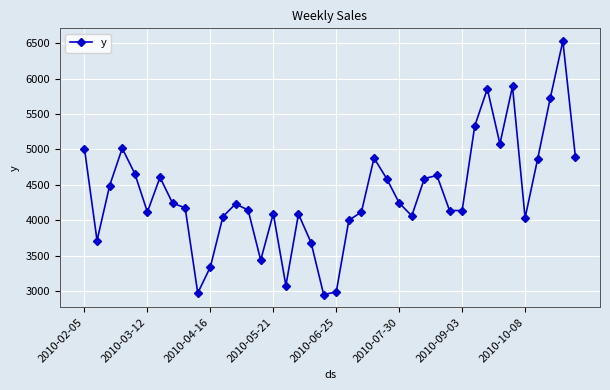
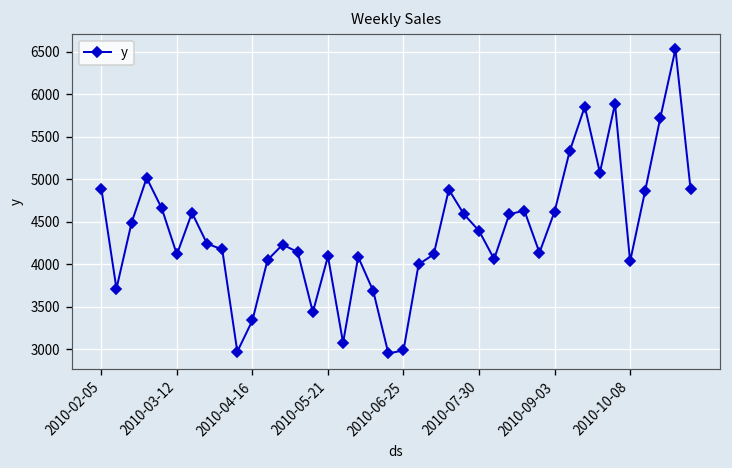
2010-02-05: 5000 -> 4900
2010-07-30: 4200 -> 4400
2010-09-03: 4100 -> 4600
